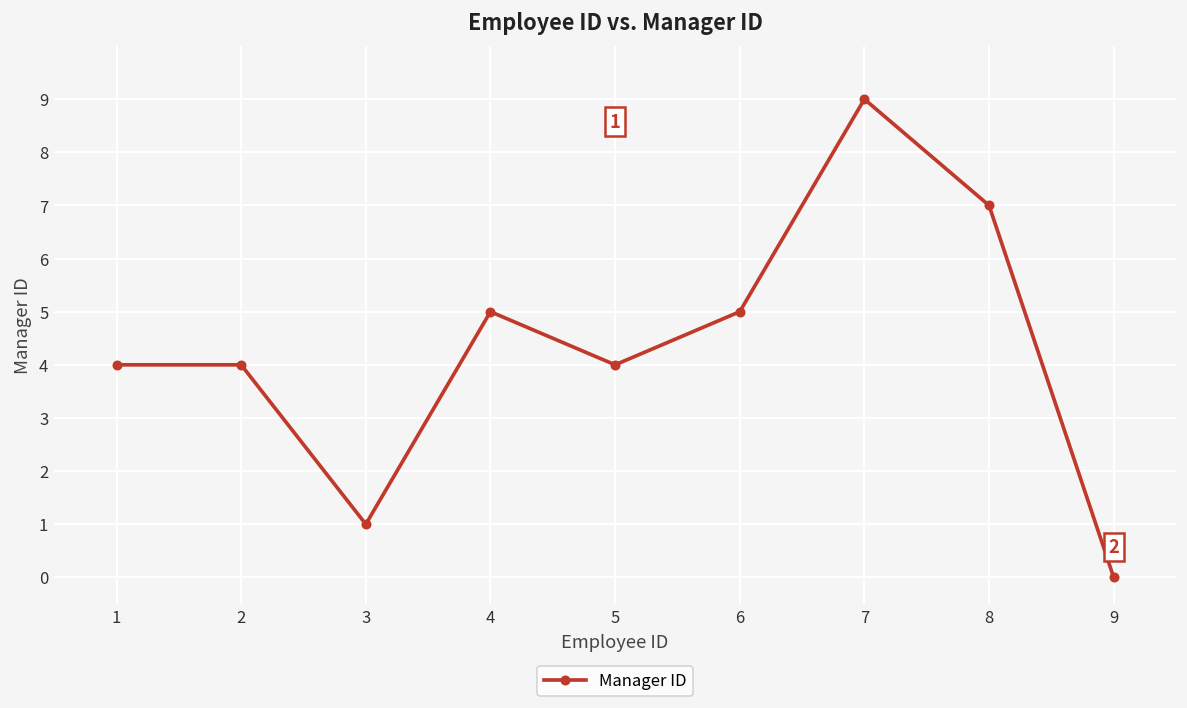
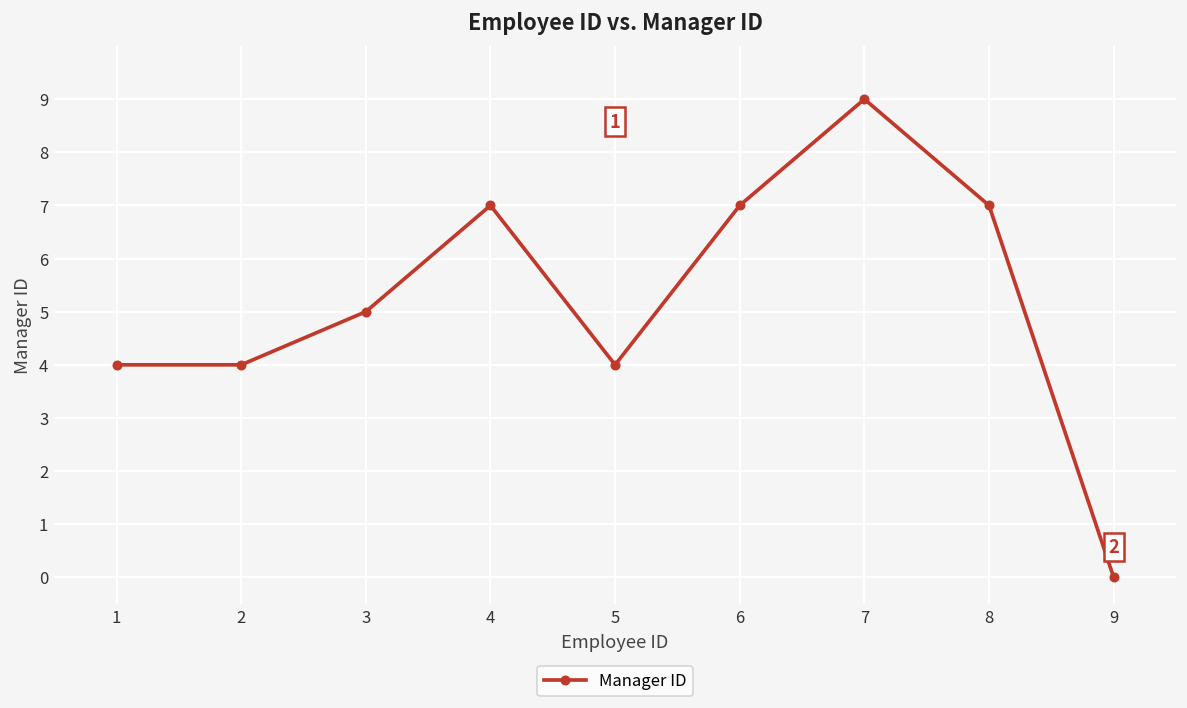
3: 1 -> 5
4: 5 -> 7
6: 5 -> 7
